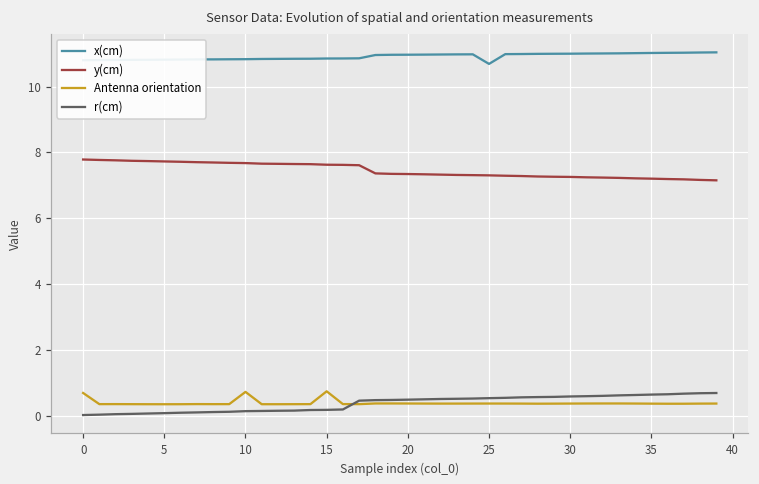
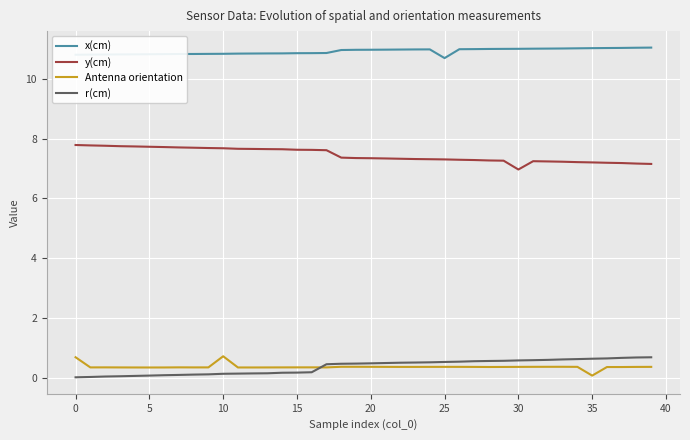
Antenna orientation, 15: 0.7 -> 0.3
y(cm), 30: 7.3 -> 7.0
Antenna orientation, 35: 0.4 -> 0.1
